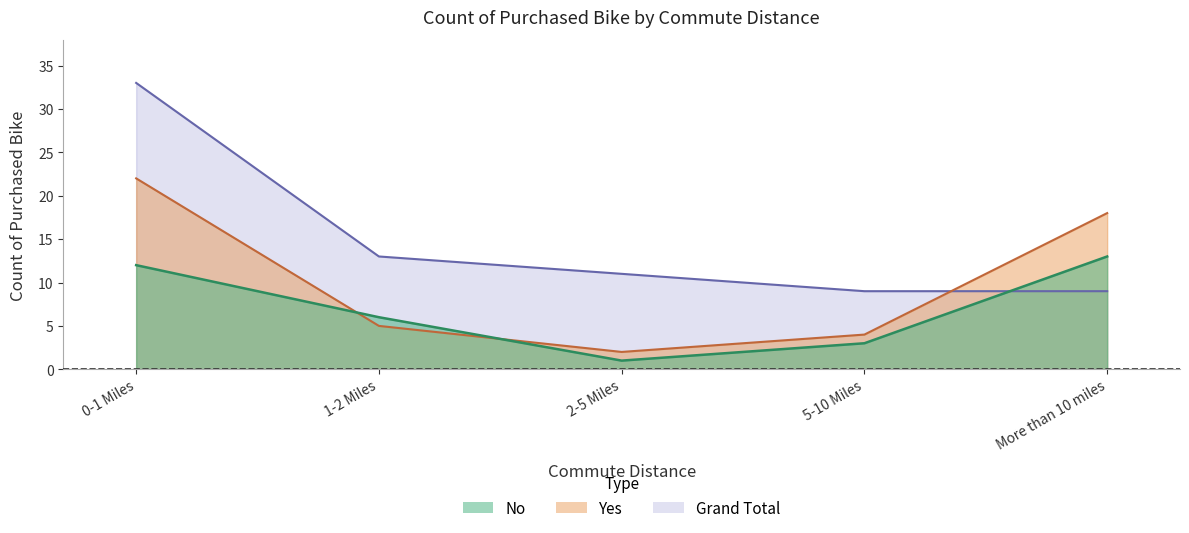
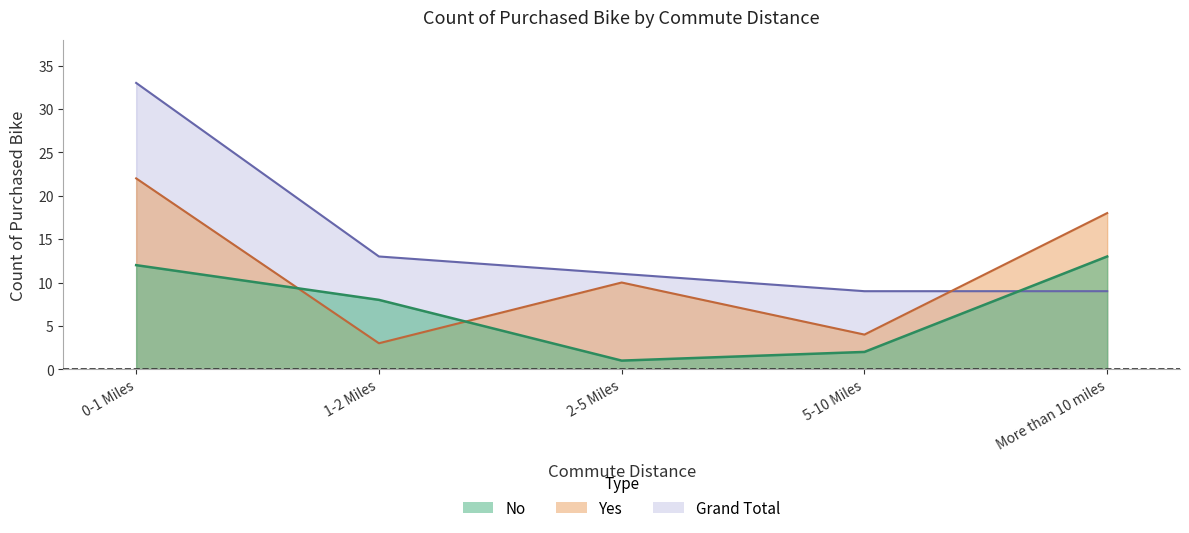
Yes, 1-2 Miles: 5 -> 3
No, 1-2 Miles: 6 -> 8
Yes, 2-5 Miles: 2 -> 10
No, 5-10 Miles: 3 -> 2
